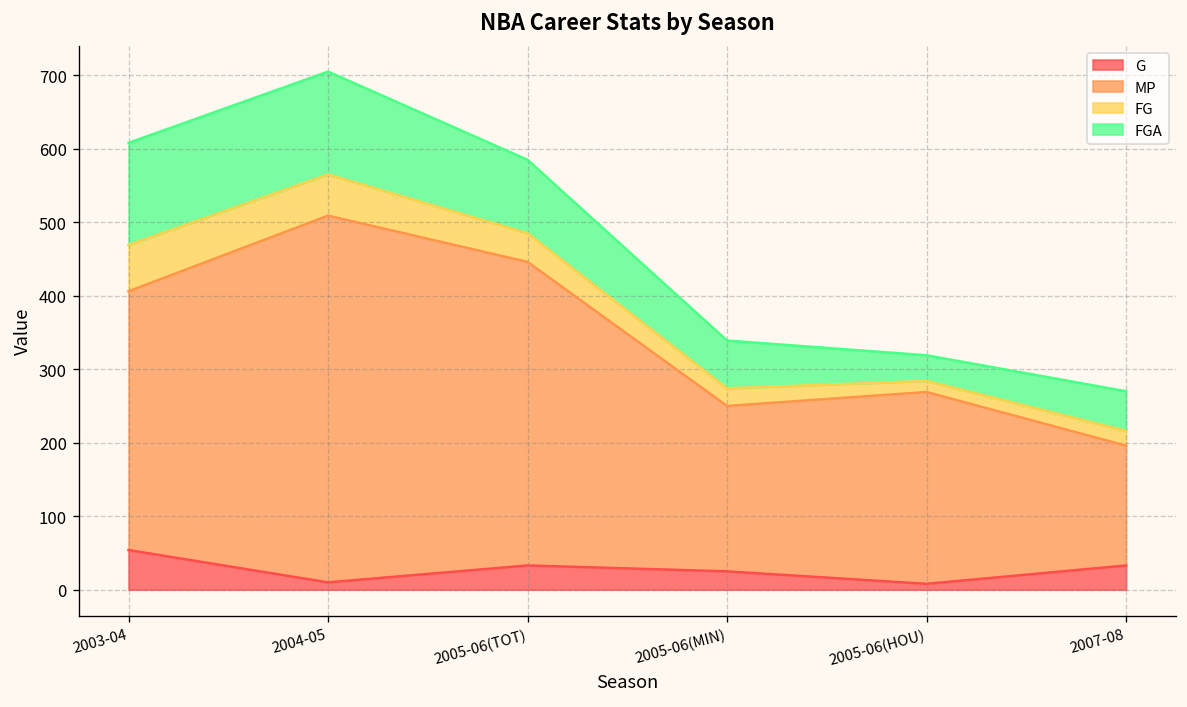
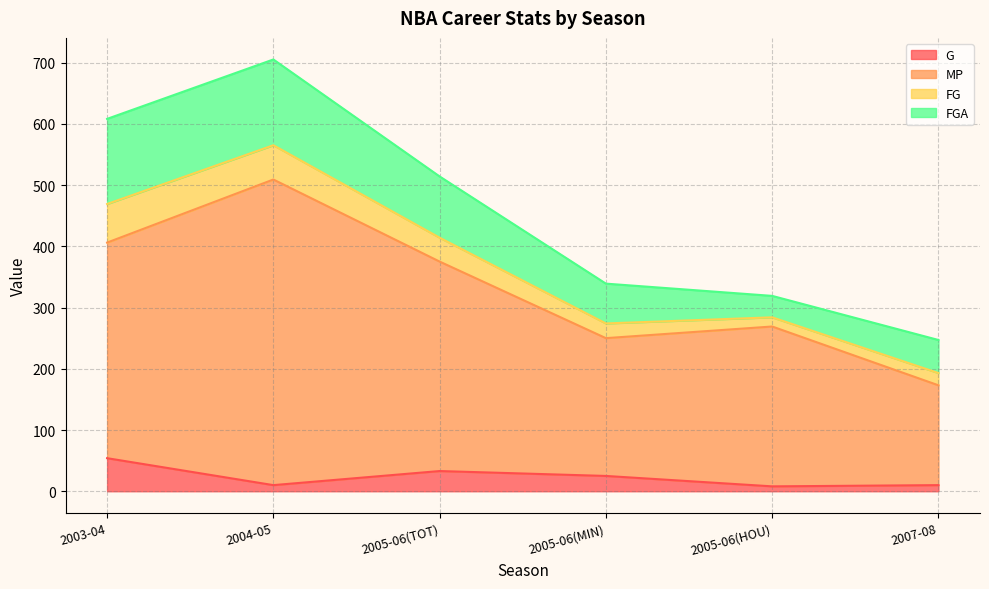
MP, 2005-06(TOT): 410 -> 340
G, 2007-08: 30 -> 10
